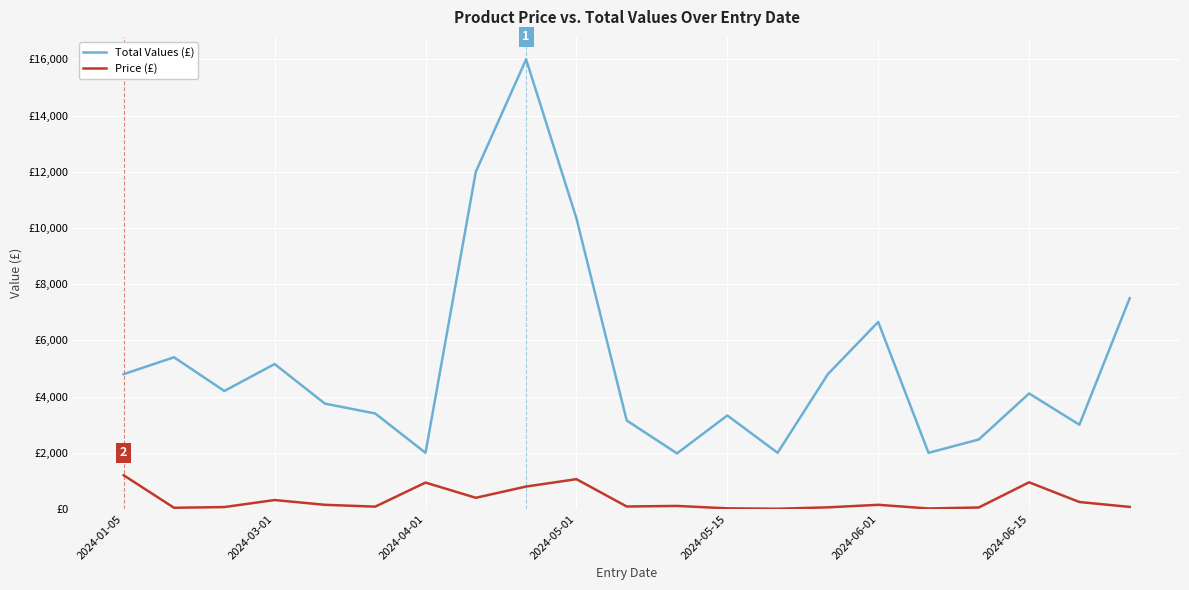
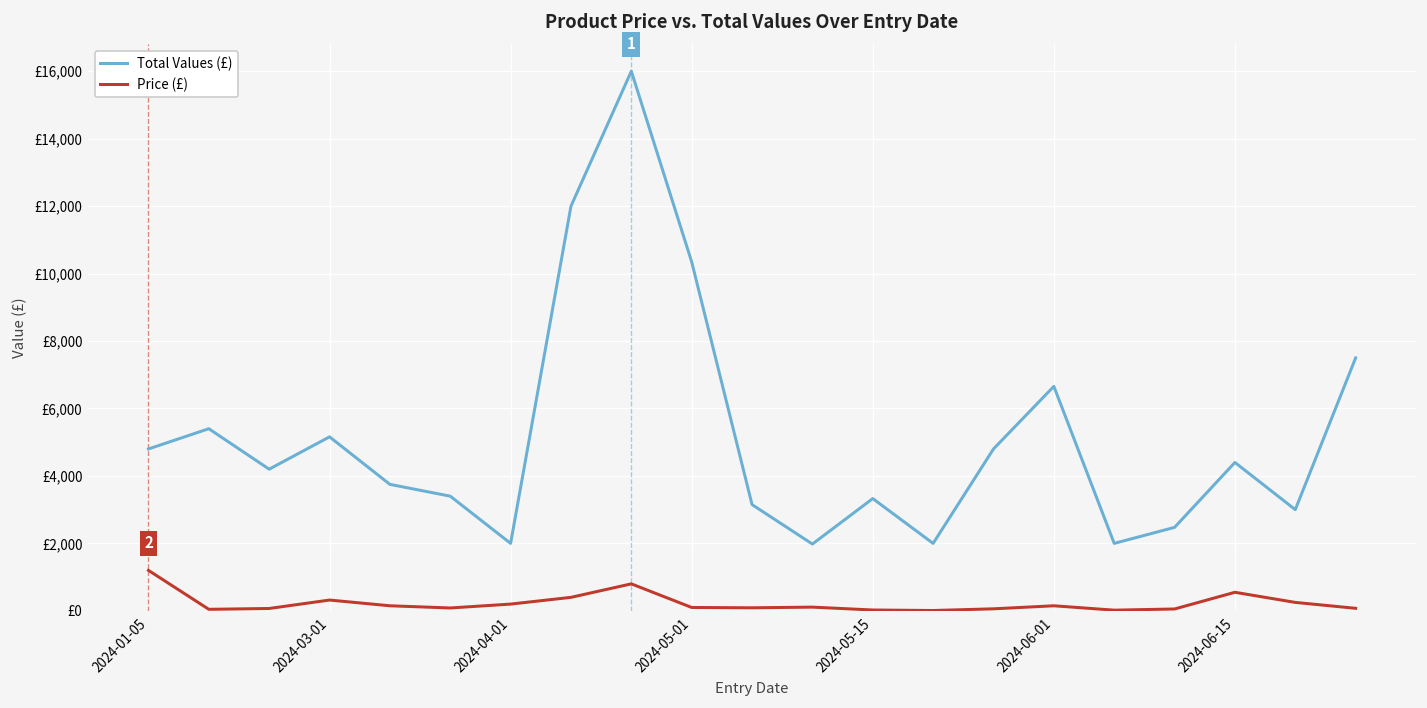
Price (£), 2024-04-01: £900 -> £200
Price (£), 2024-05-01: £1,100 -> £100
Total Values (£), 2024-06-15: £4,100 -> £4,400
Price (£), 2024-06-15: £1,000 -> £600
